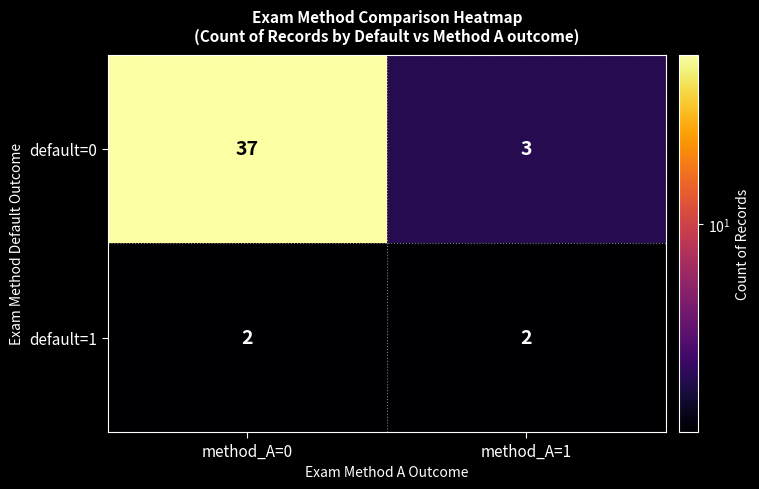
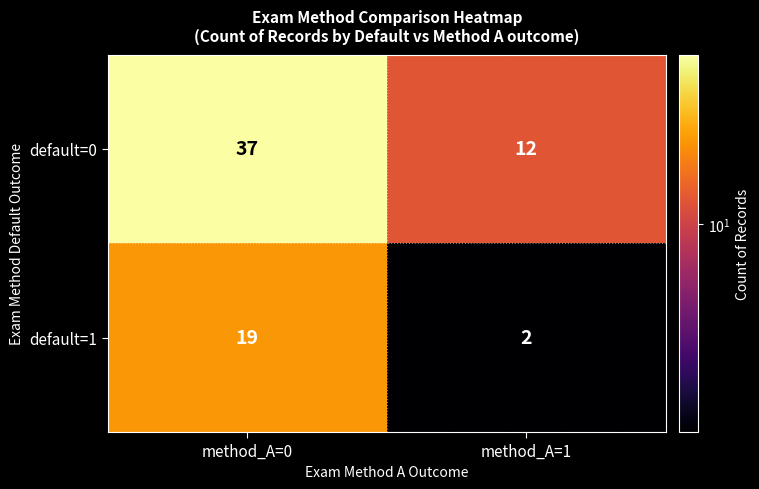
default=0, method_A=1: 3 -> 12
default=1, method_A=0: 2 -> 19
